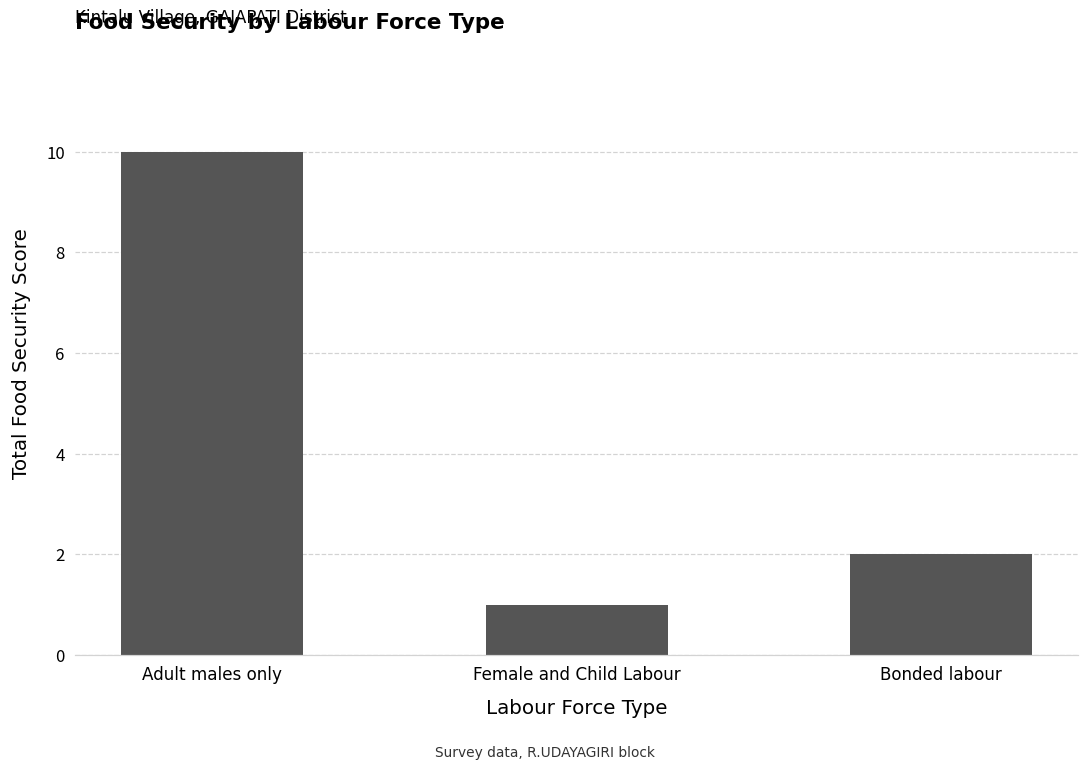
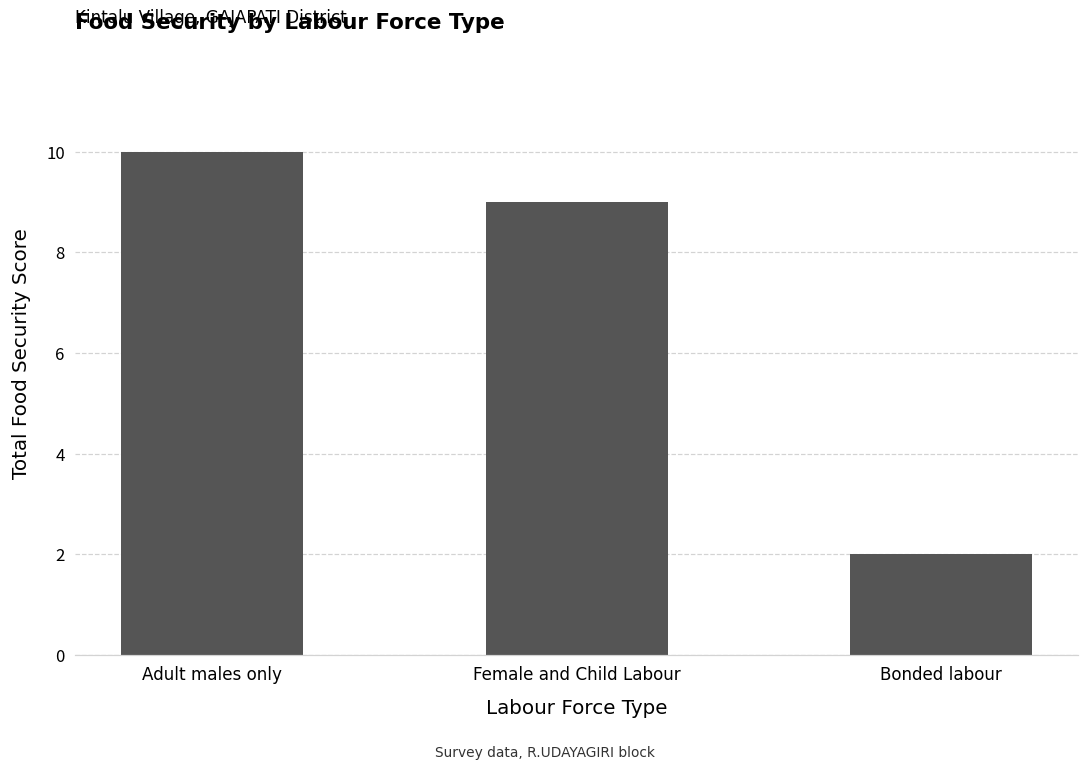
Female and Child Labour: 1 -> 9
